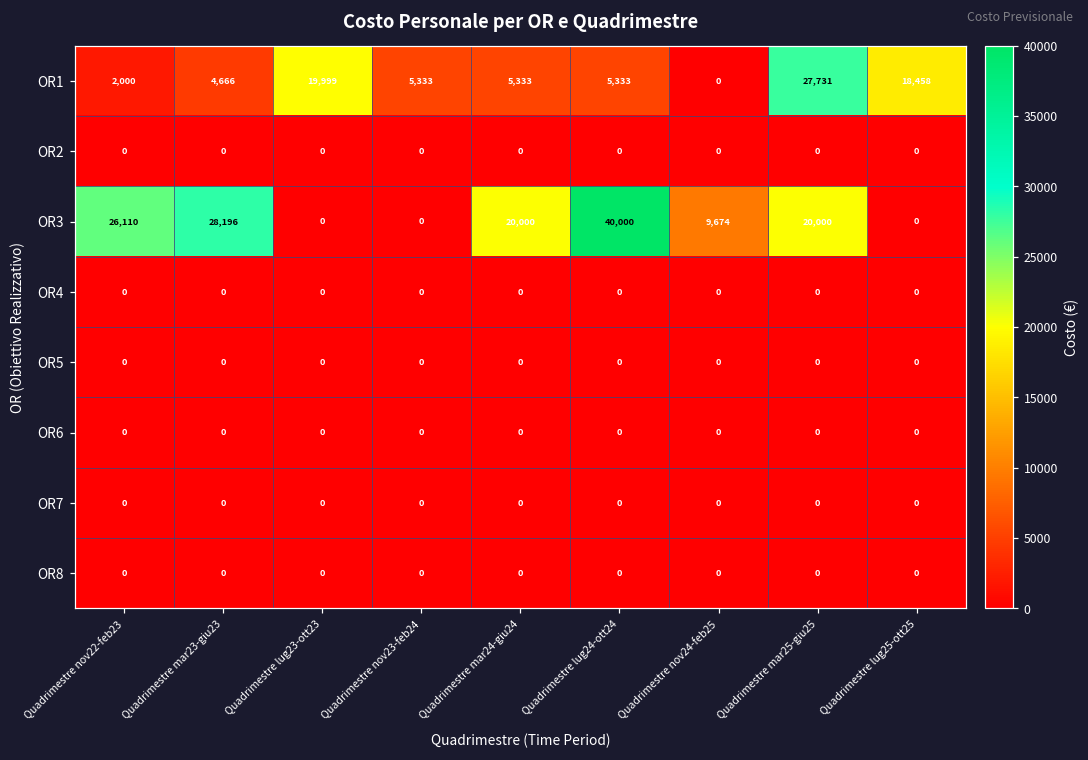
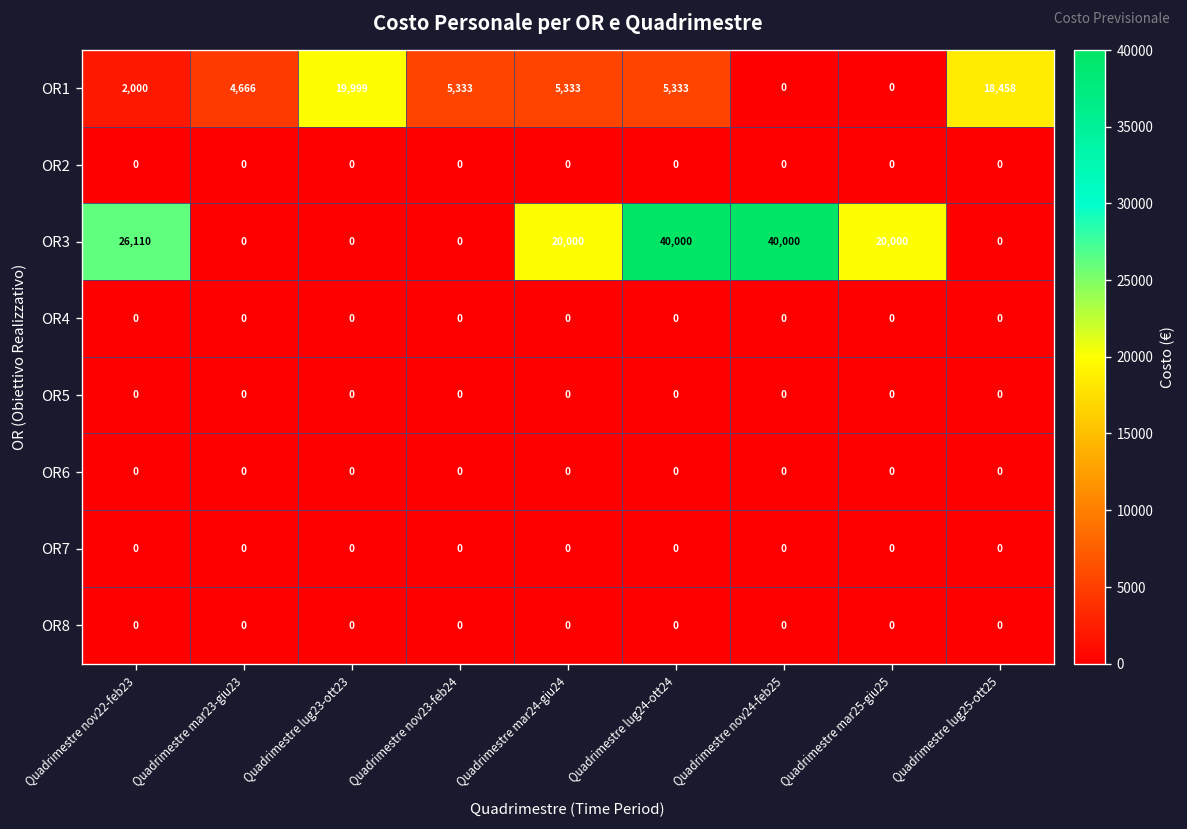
OR1, Quadrimestre mar25-giu25: 27,731 -> 0
OR3, Quadrimestre mar23-giu23: 28,196 -> 0
OR3, Quadrimestre nov24-feb25: 9,674 -> 40,000
